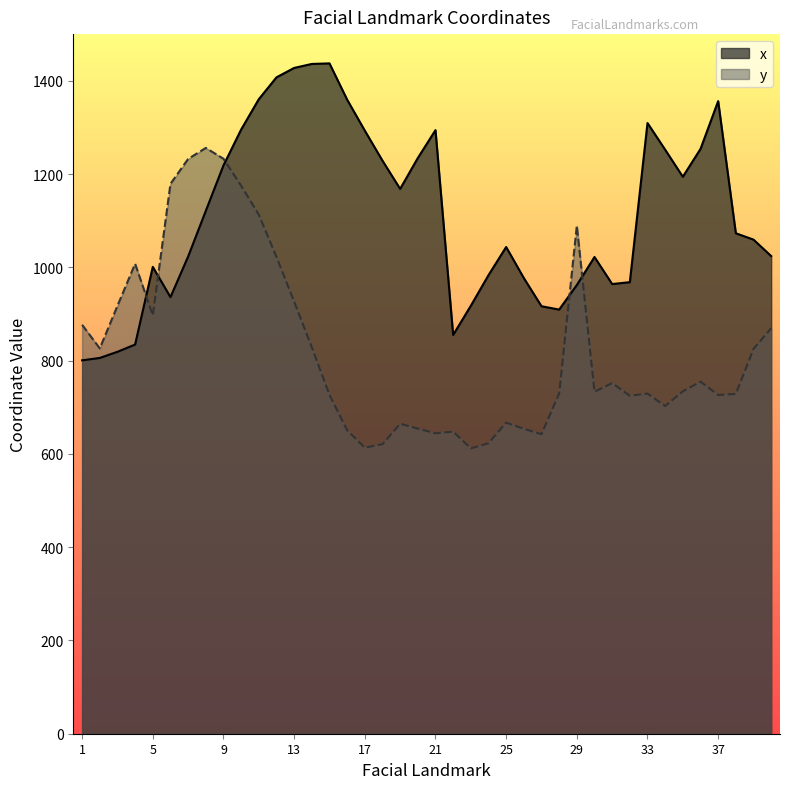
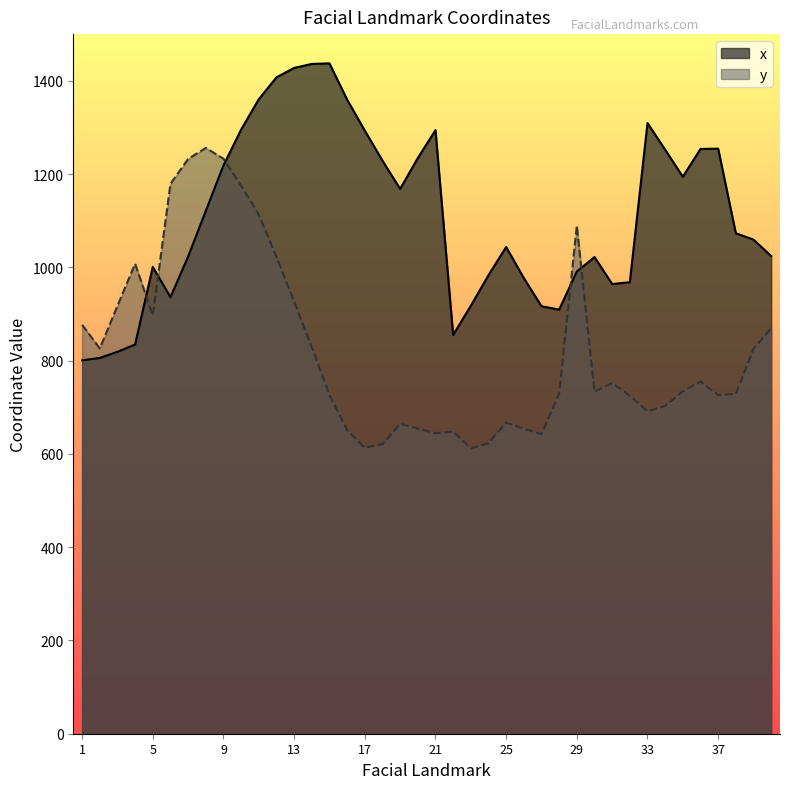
x, 29: 960 -> 990
y, 33: 730 -> 690
x, 37: 1360 -> 1250
